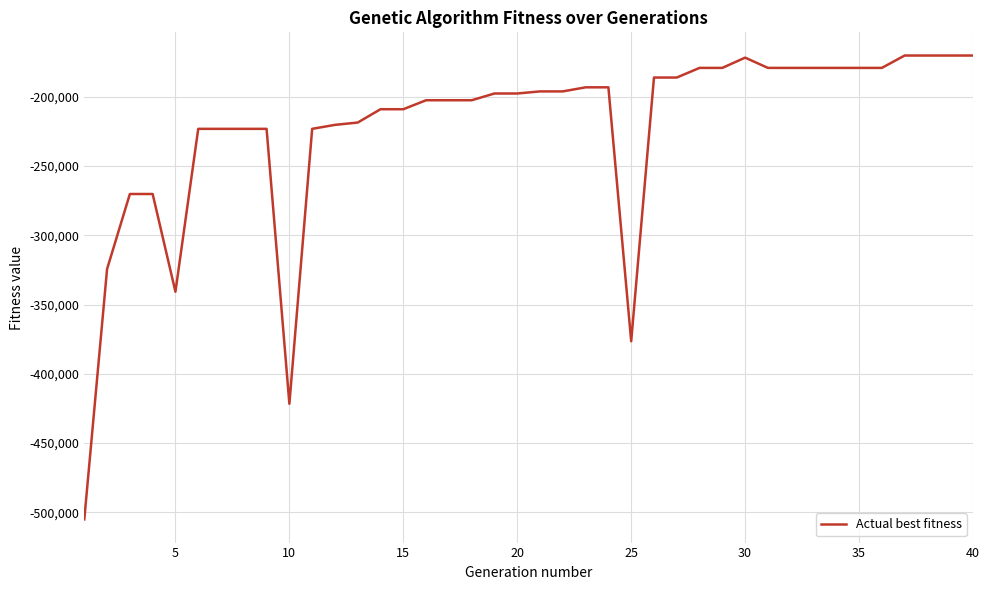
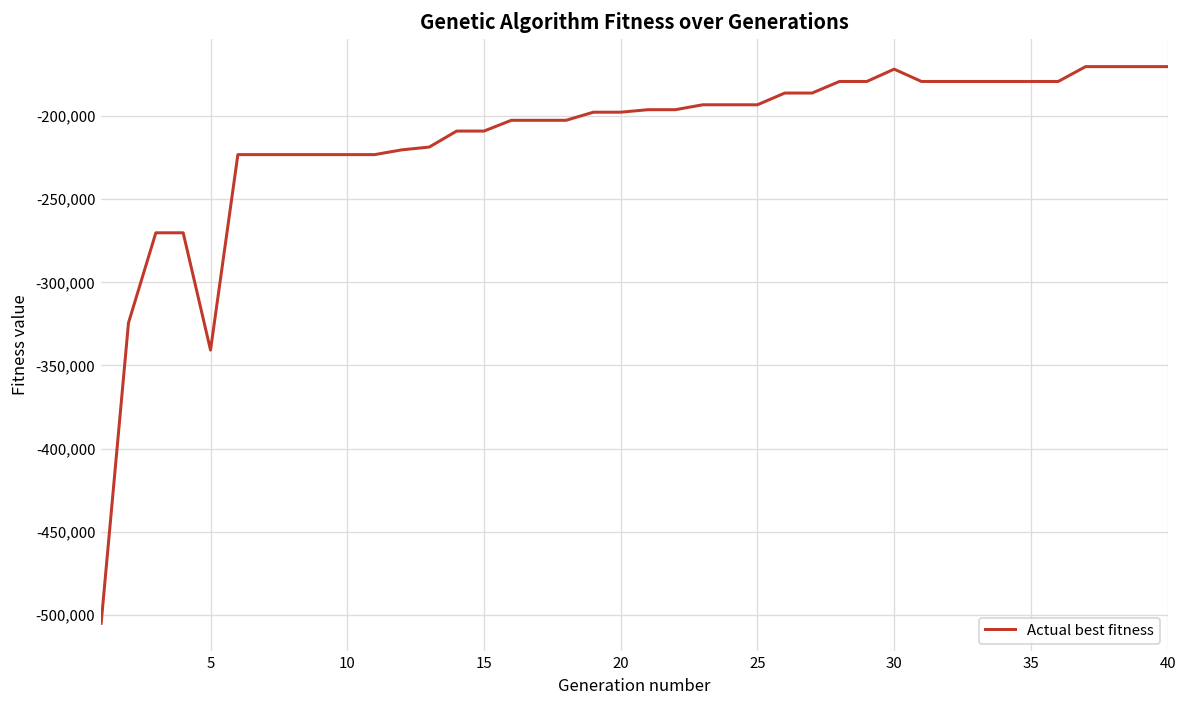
10: -422,000 -> -223,000
25: -376,000 -> -193,000
